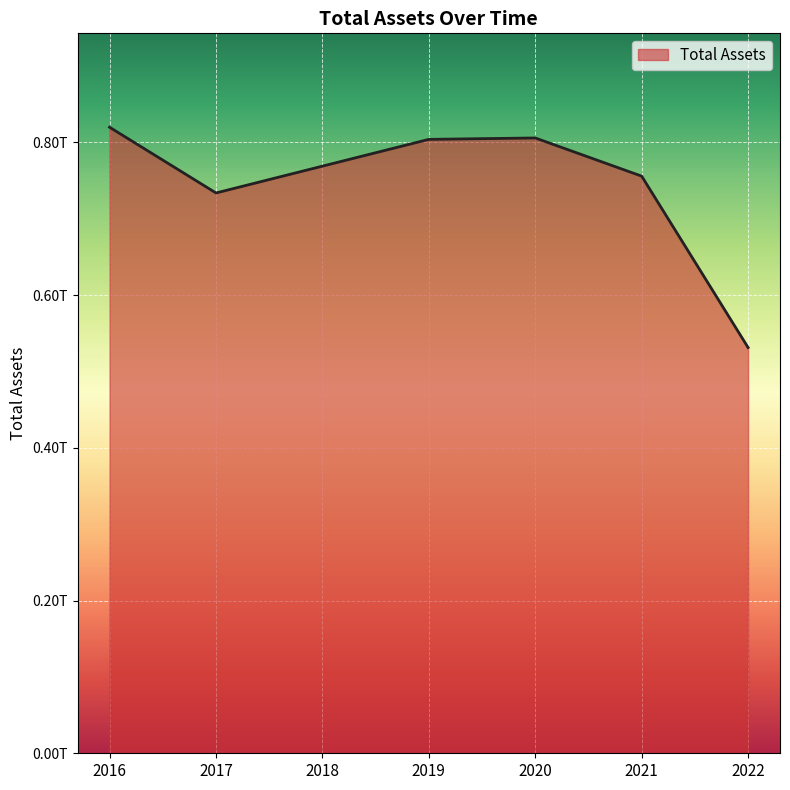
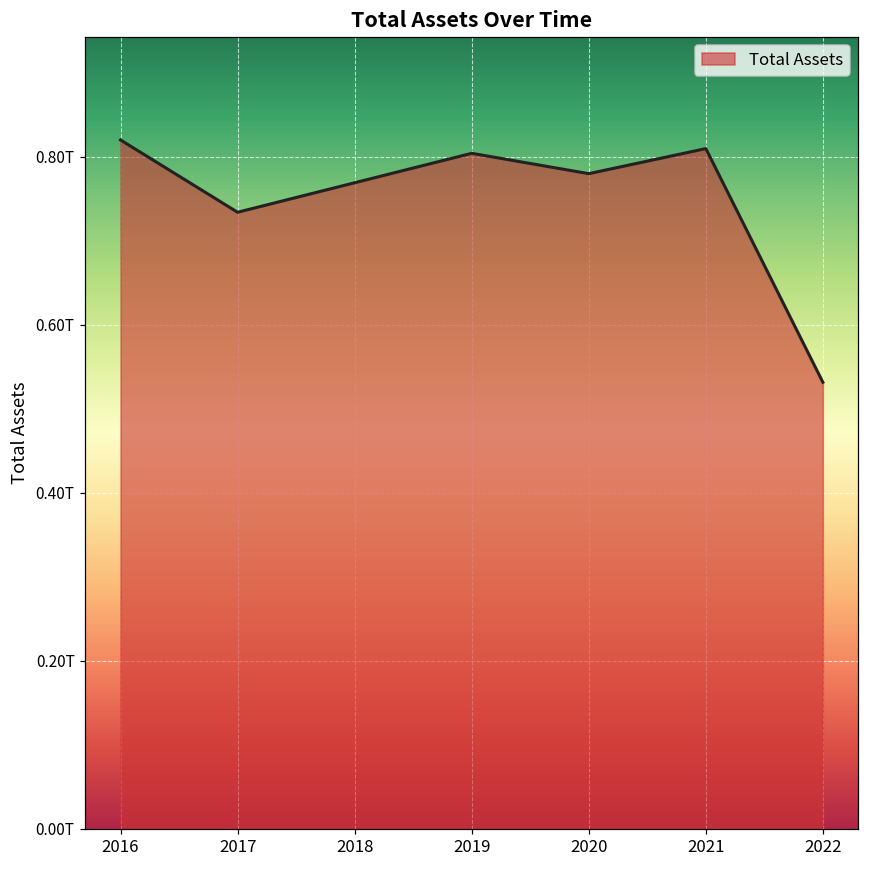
2020: 0.81T -> 0.78T
2021: 0.76T -> 0.81T
